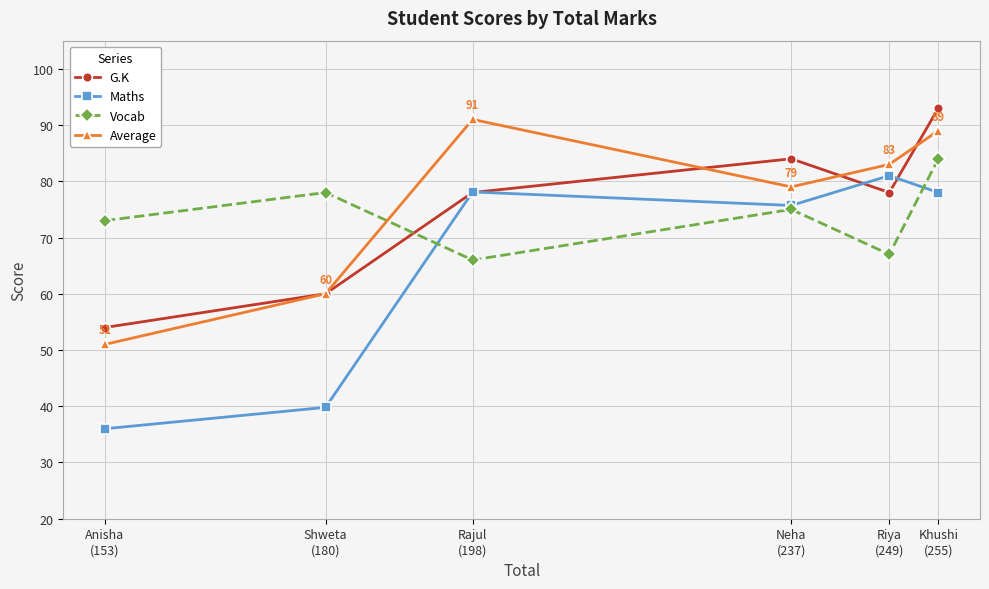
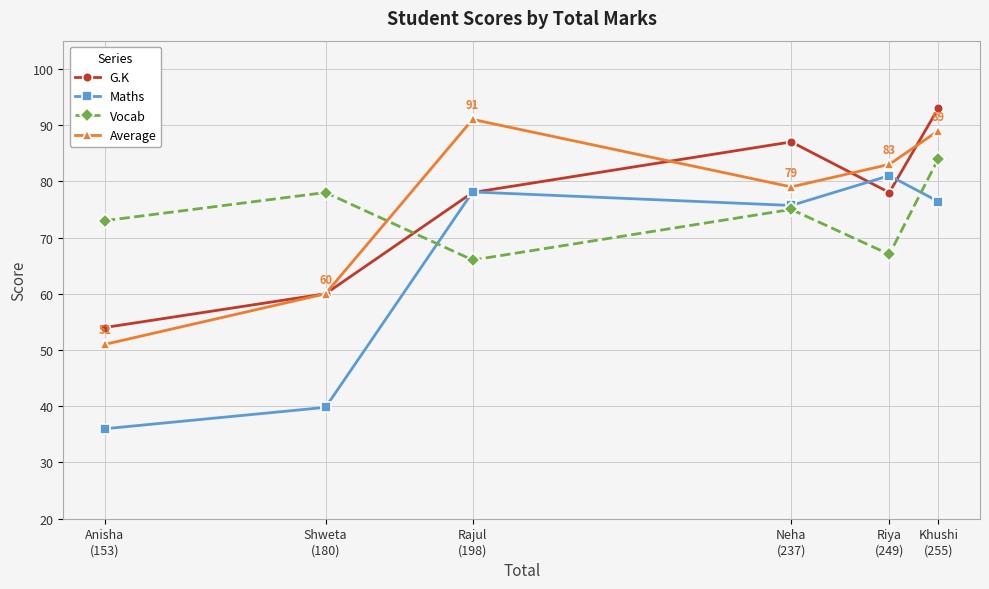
G.K, Neha (237): 84 -> 87
Maths, Khushi (255): 78 -> 76
